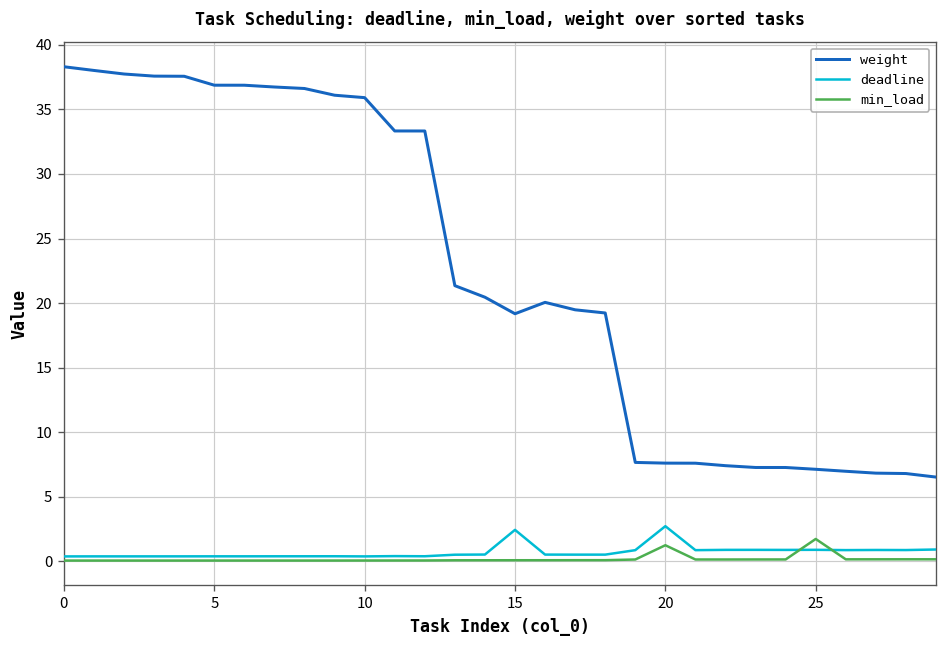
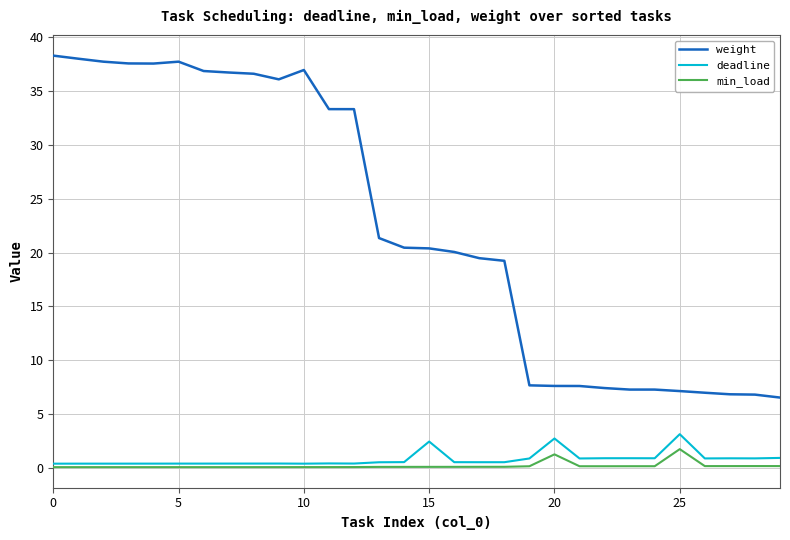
weight, 5: 36.9 -> 37.7
weight, 10: 35.9 -> 37.0
weight, 15: 19.2 -> 20.4
deadline, 25: 0.9 -> 3.1
